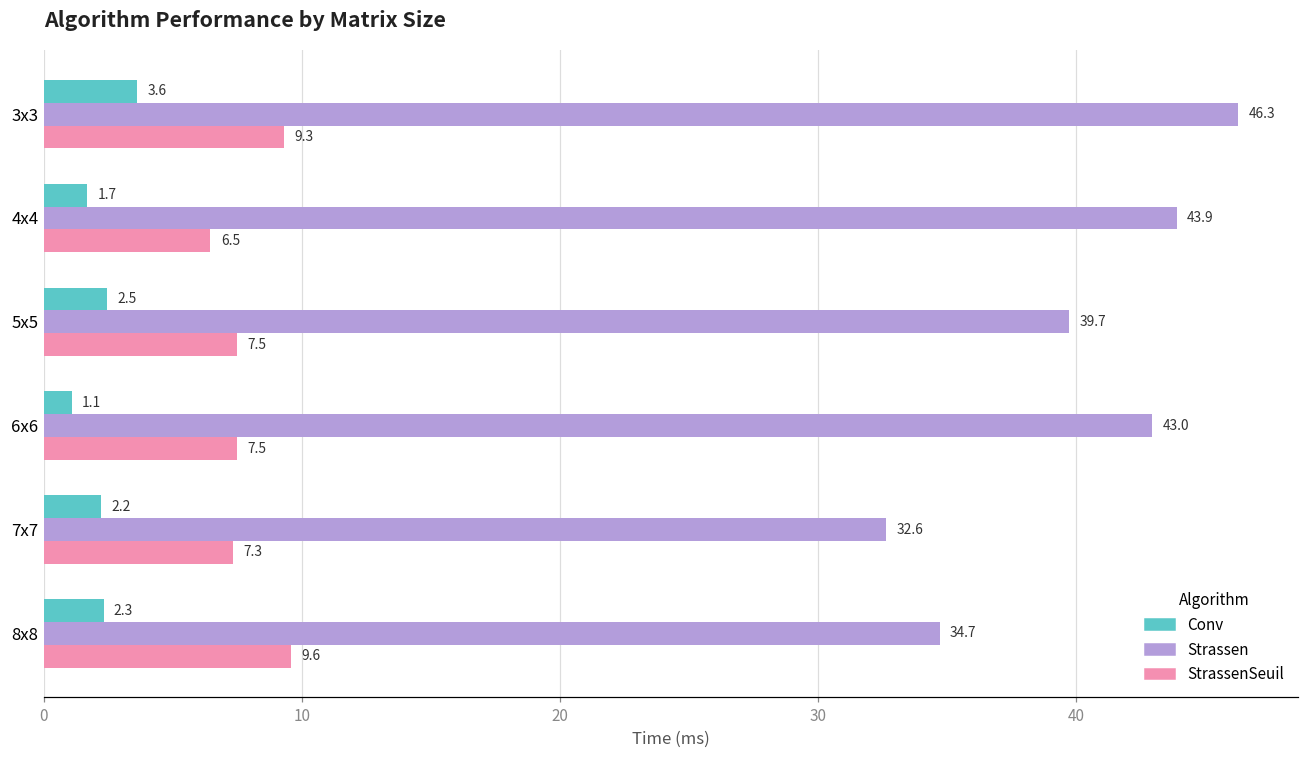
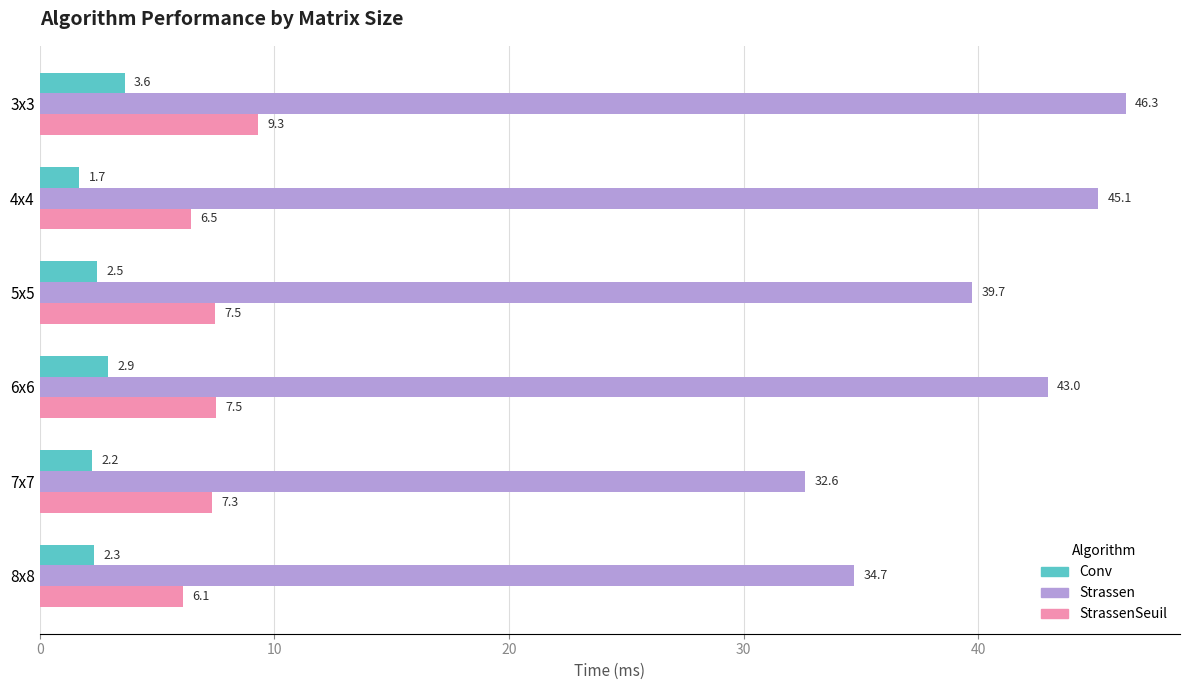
Strassen, 4x4: 43.9 -> 45.1
Conv, 6x6: 1.1 -> 2.9
StrassenSeuil, 8x8: 9.6 -> 6.1
